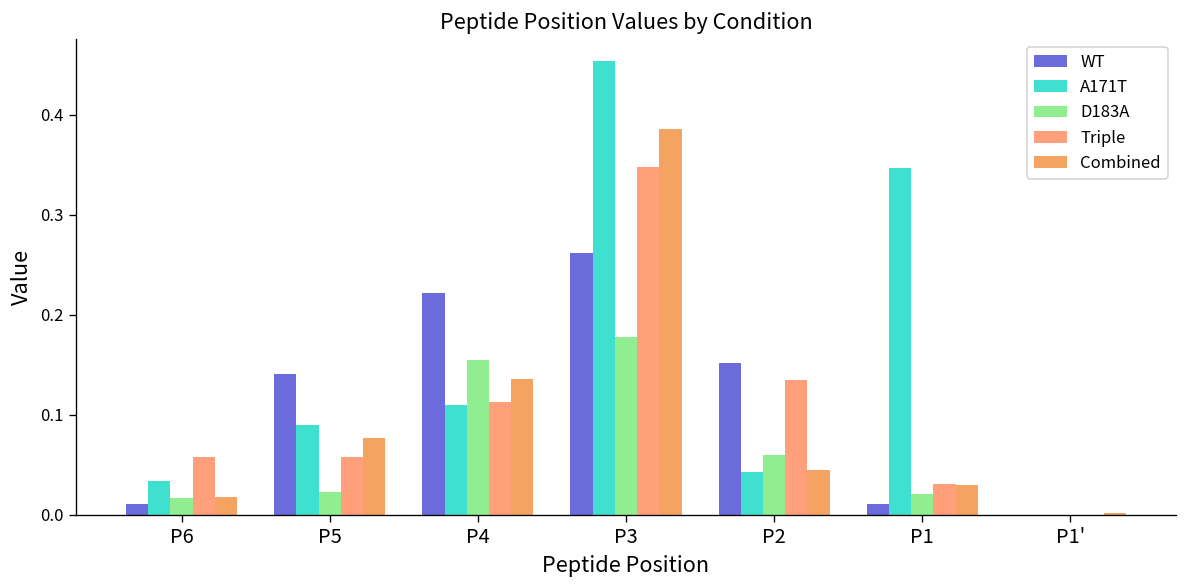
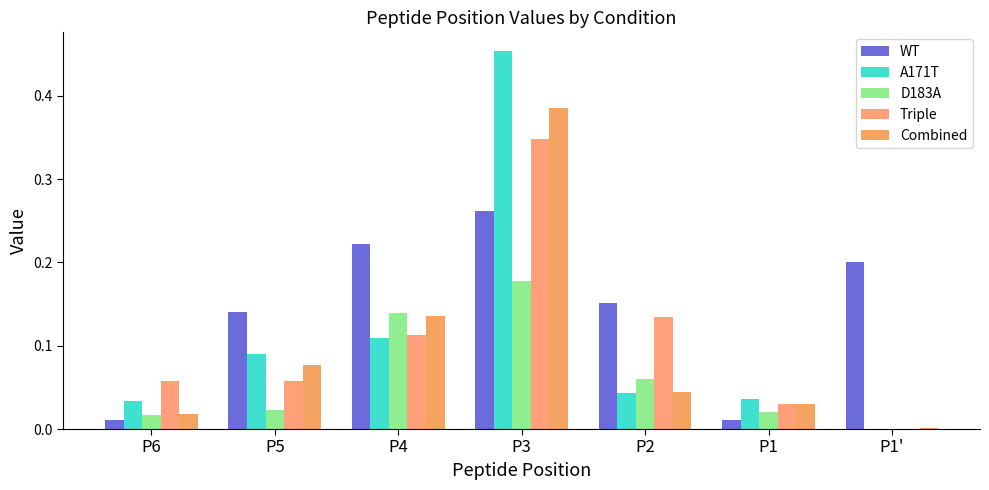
D183A, P4: 0.15 -> 0.14
A171T, P1: 0.35 -> 0.04
WT, P1': 0.0 -> 0.2
